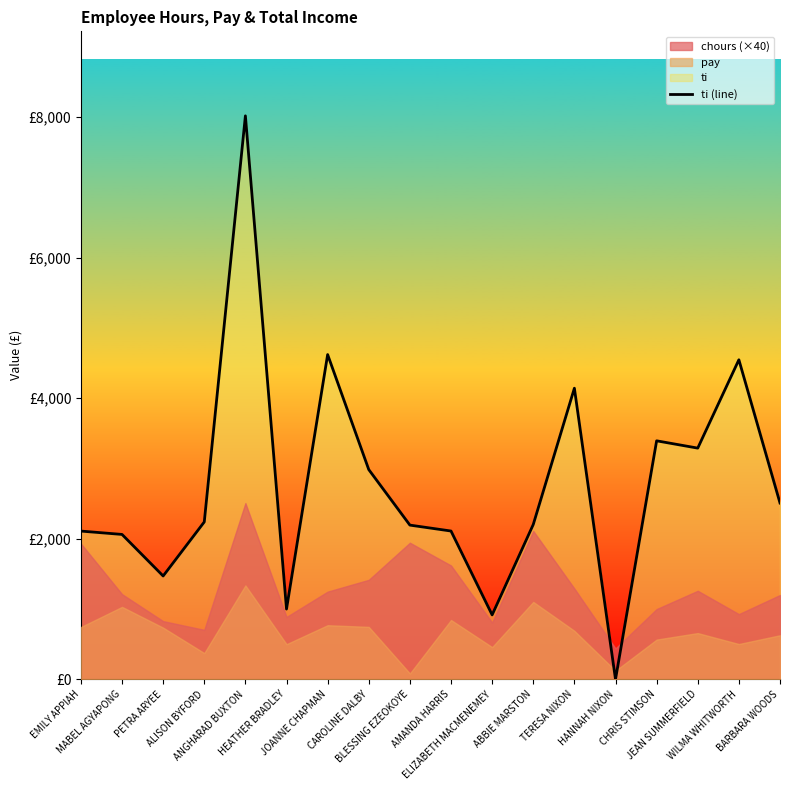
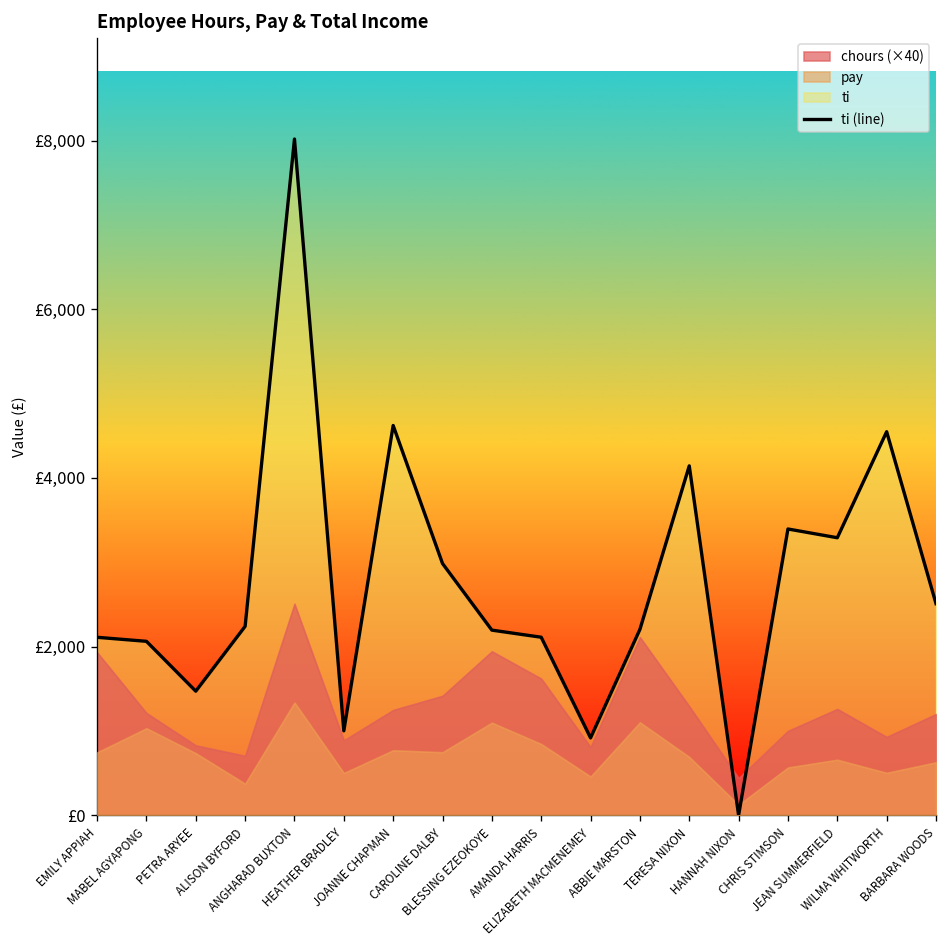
pay, BLESSING EZEOKOYE: £100 -> £1,100
